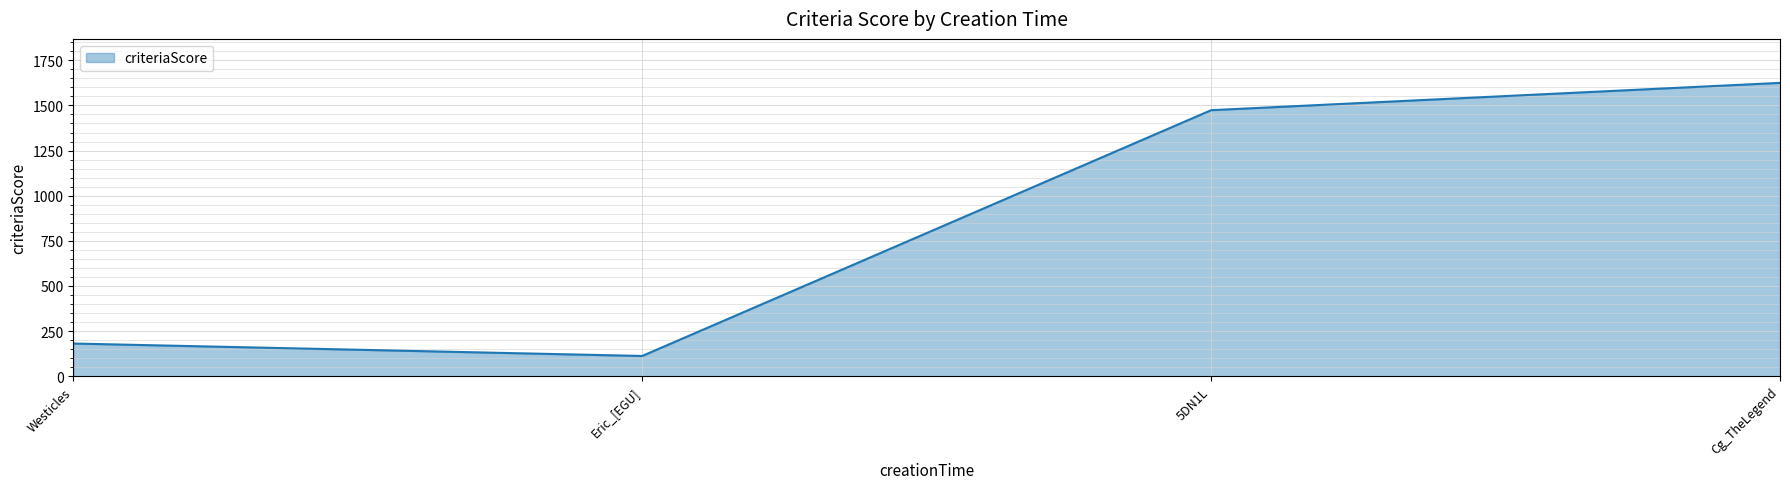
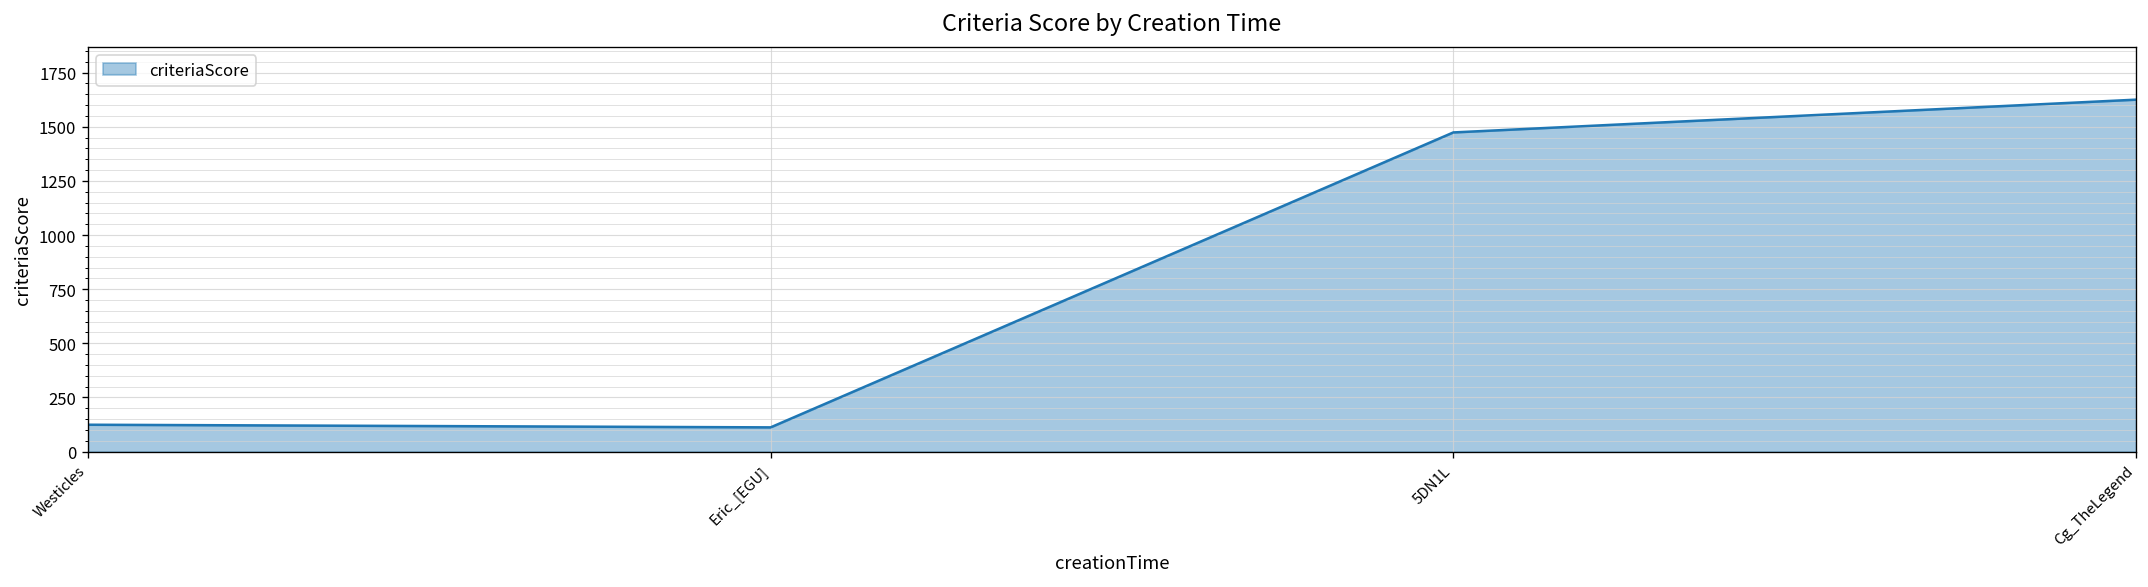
Westicles: 180 -> 120
